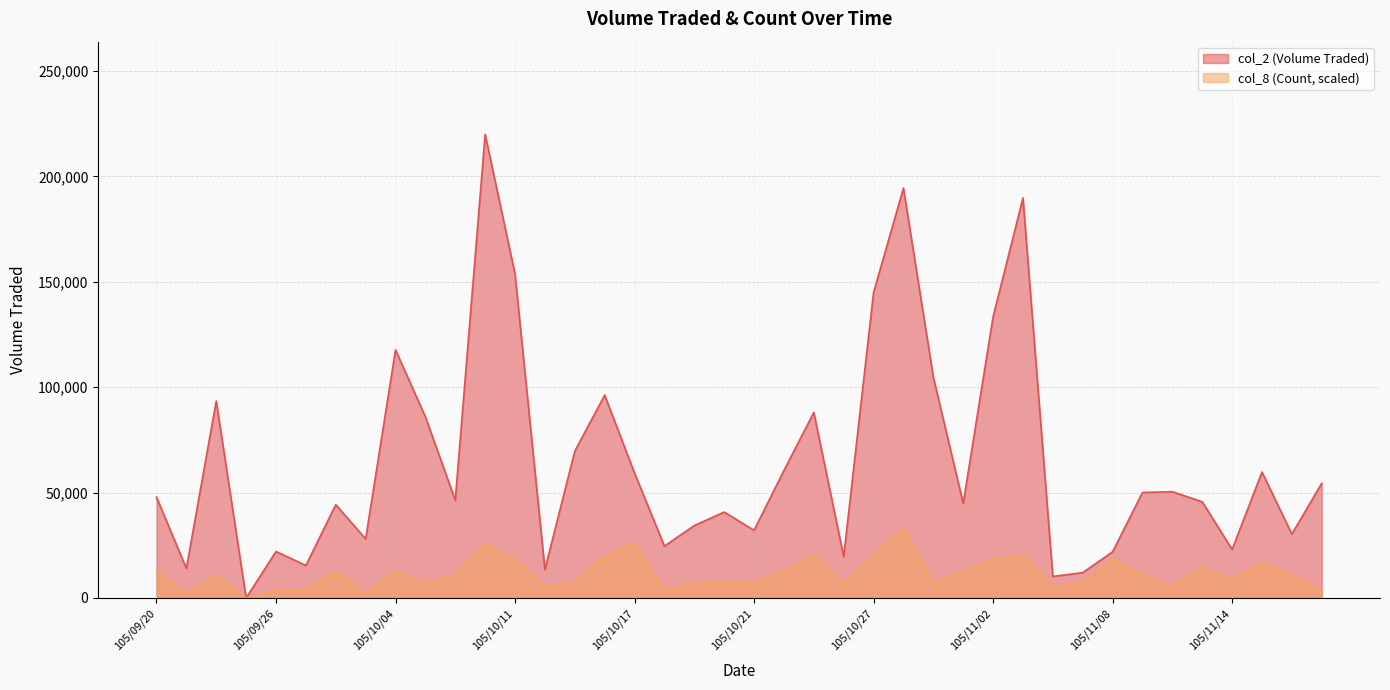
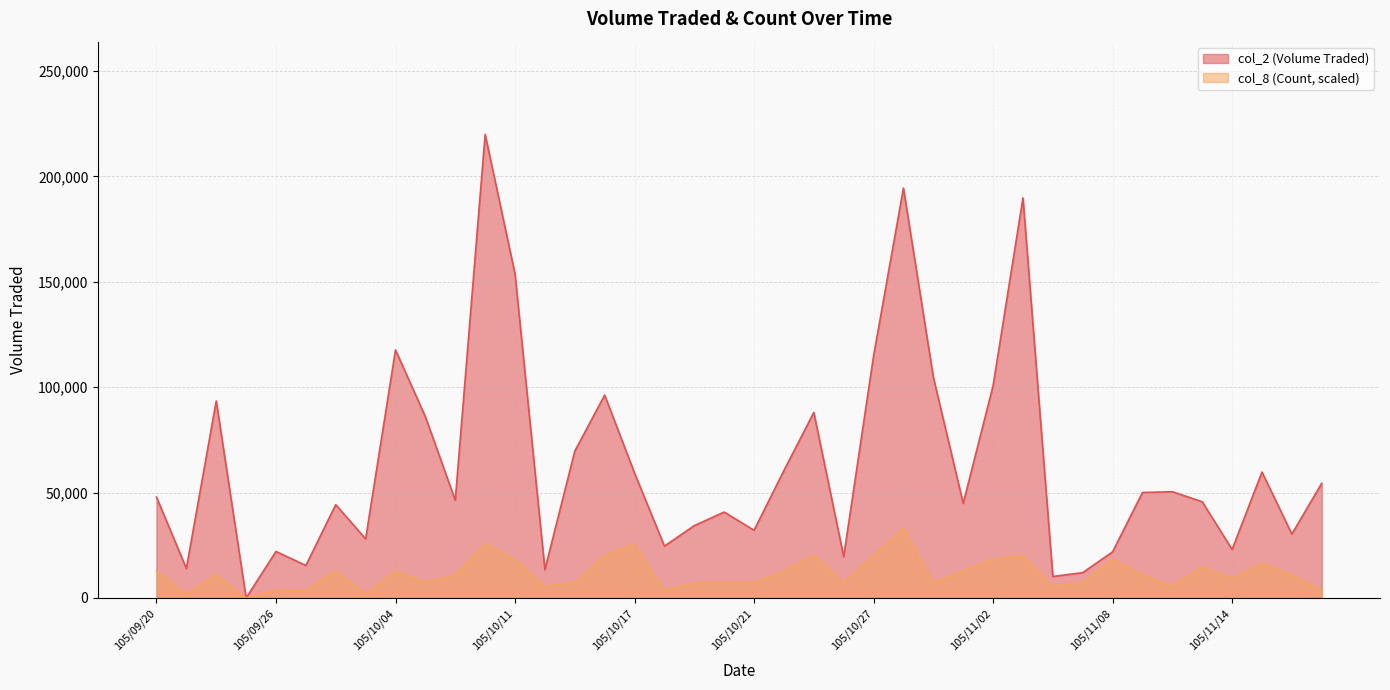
col_2 (Volume Traded), 105/10/27: 145,000 -> 115,000
col_2 (Volume Traded), 105/11/02: 133,000 -> 101,000
